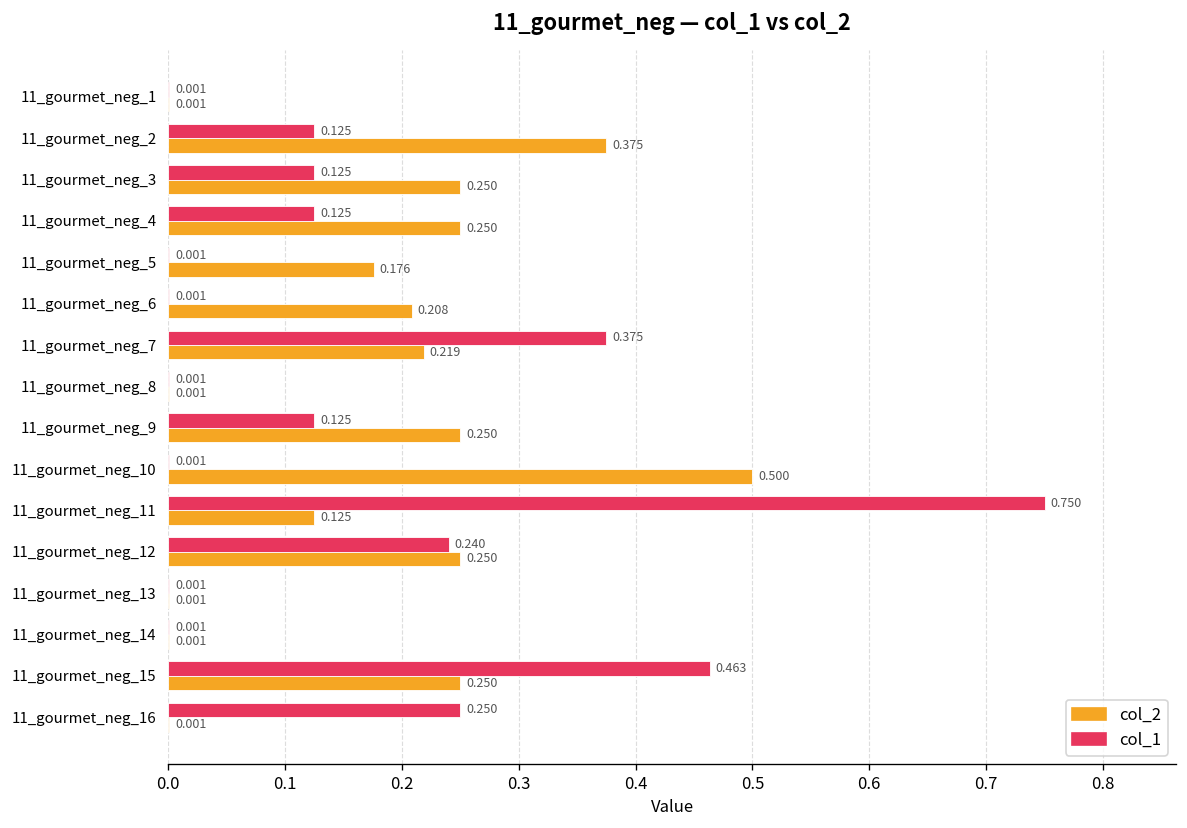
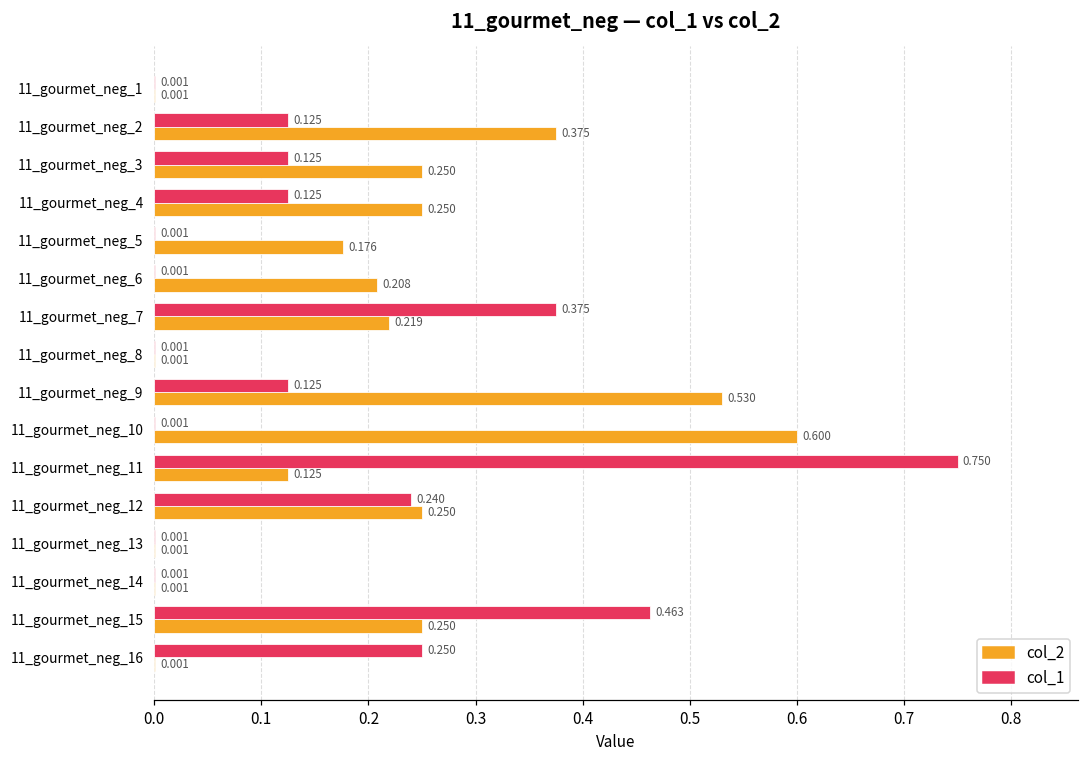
col_2, 11_gourmet_neg_9: 0.250 -> 0.530
col_2, 11_gourmet_neg_10: 0.500 -> 0.600
